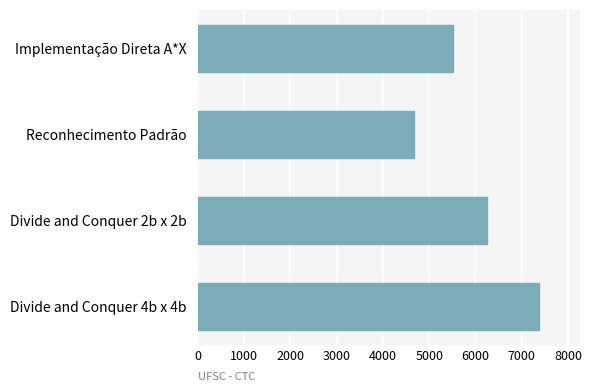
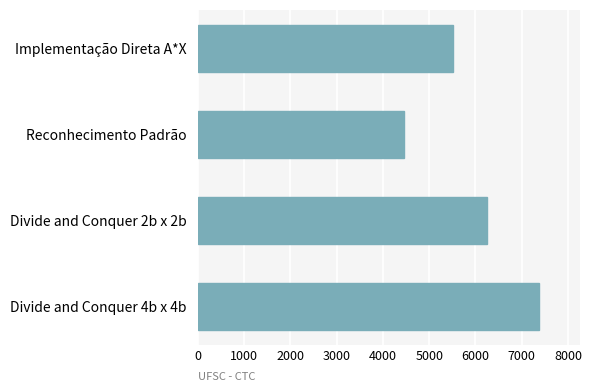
Reconhecimento Padrão: 4700 -> 4500
